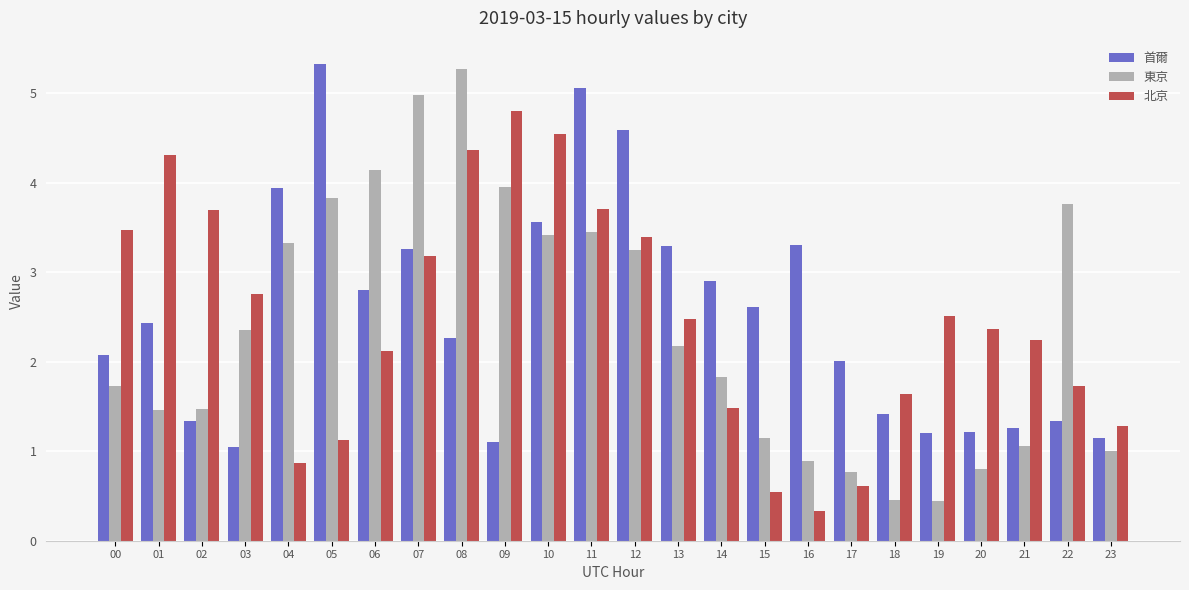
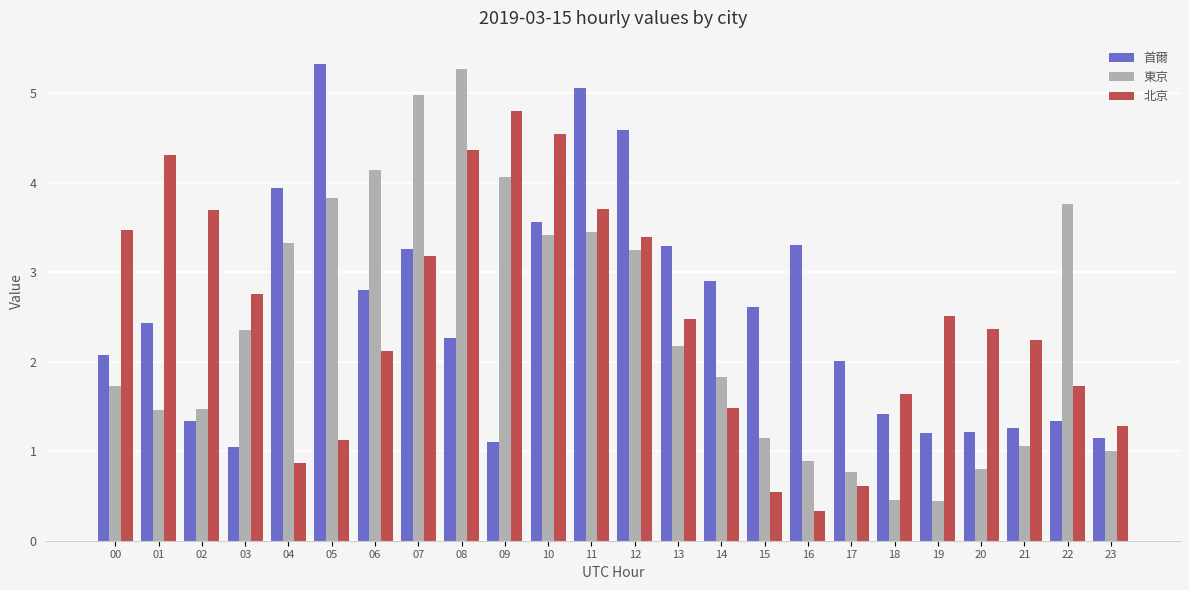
東京, 09: 4.0 -> 4.1
